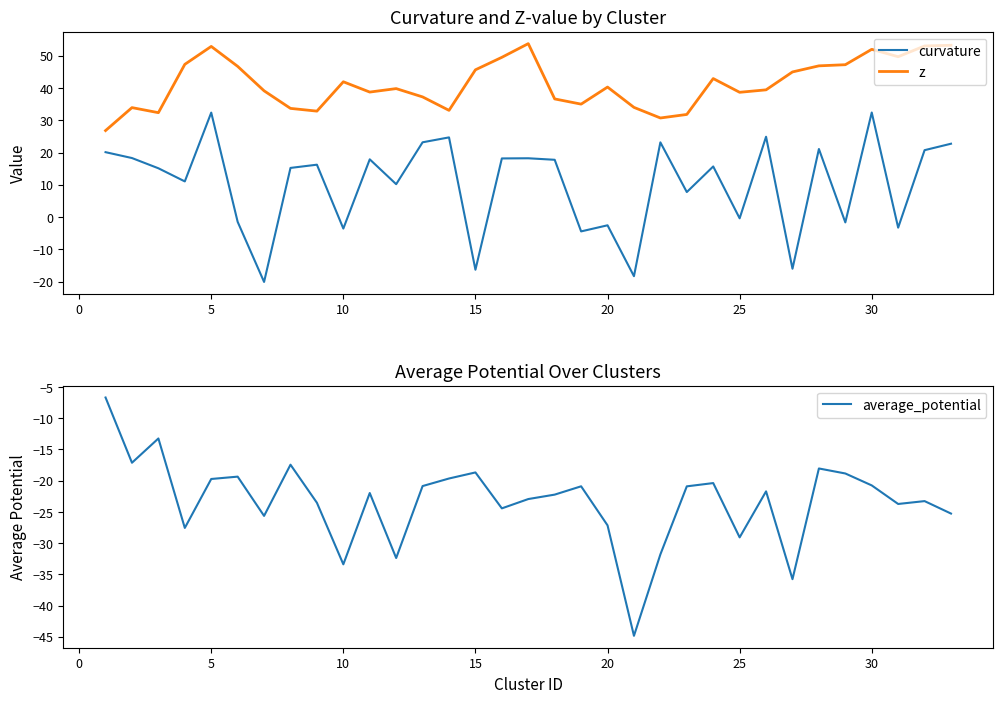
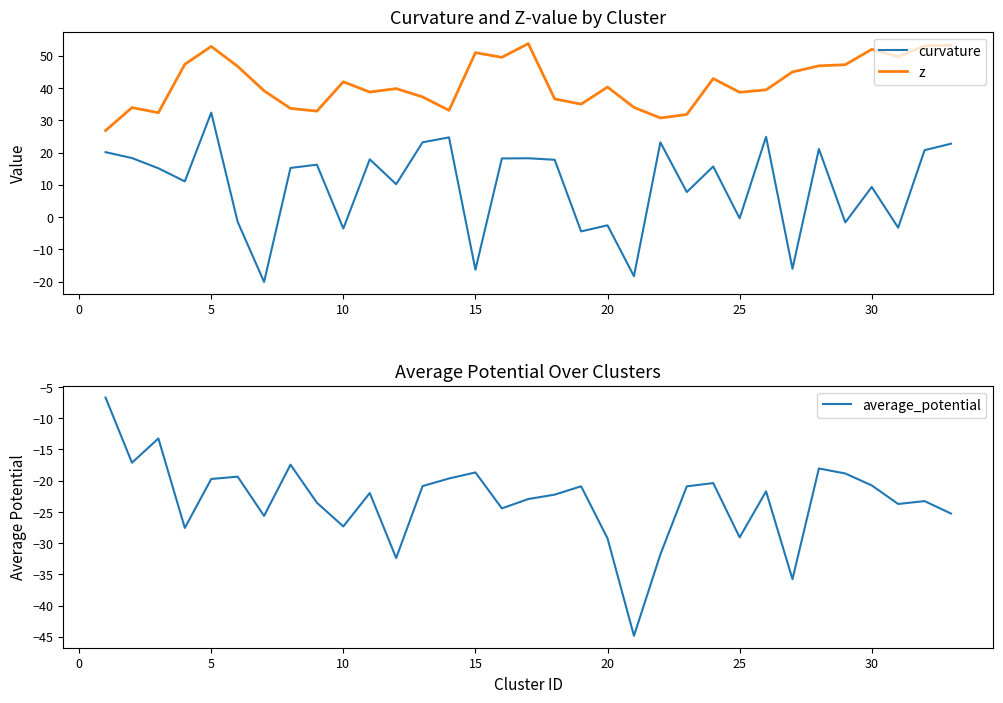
Curvature and Z-value by Cluster, z, 15: 46 -> 51
Curvature and Z-value by Cluster, curvature, 30: 32 -> 9
Average Potential Over Clusters, 10: -33 -> -27
Average Potential Over Clusters, 20: -27 -> -29
